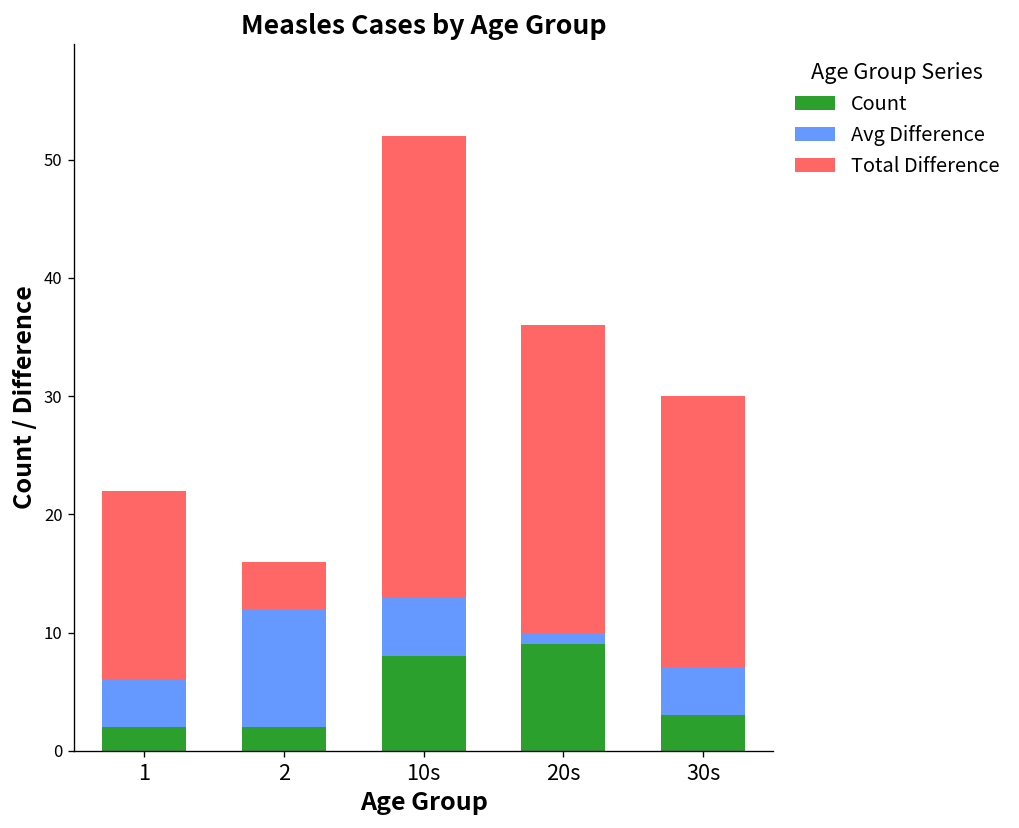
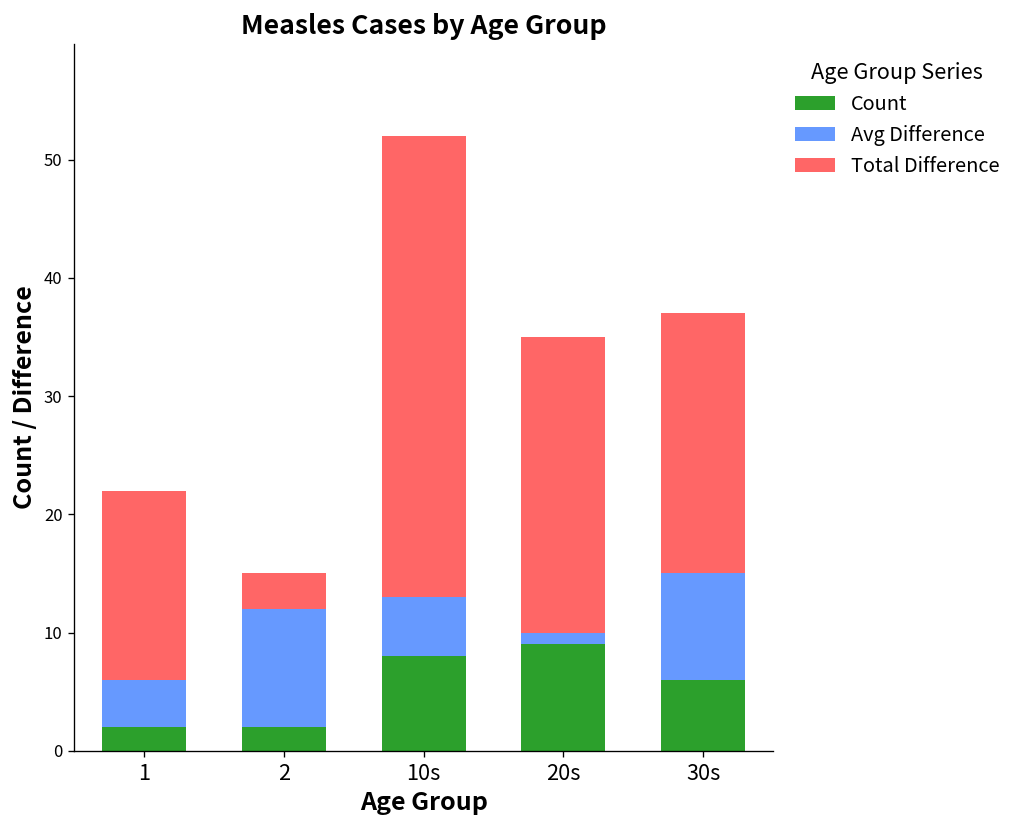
Total Difference, 2: 4 -> 3
Total Difference, 20s: 26 -> 25
Count, 30s: 3 -> 6
Avg Difference, 30s: 4 -> 9
Total Difference, 30s: 23 -> 22
